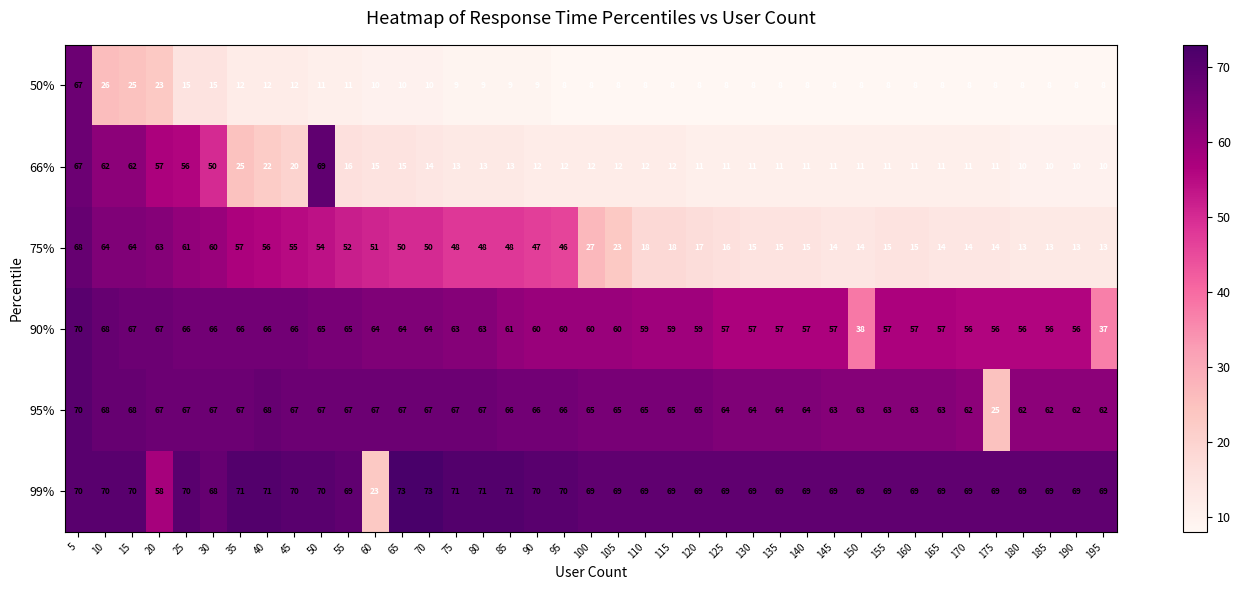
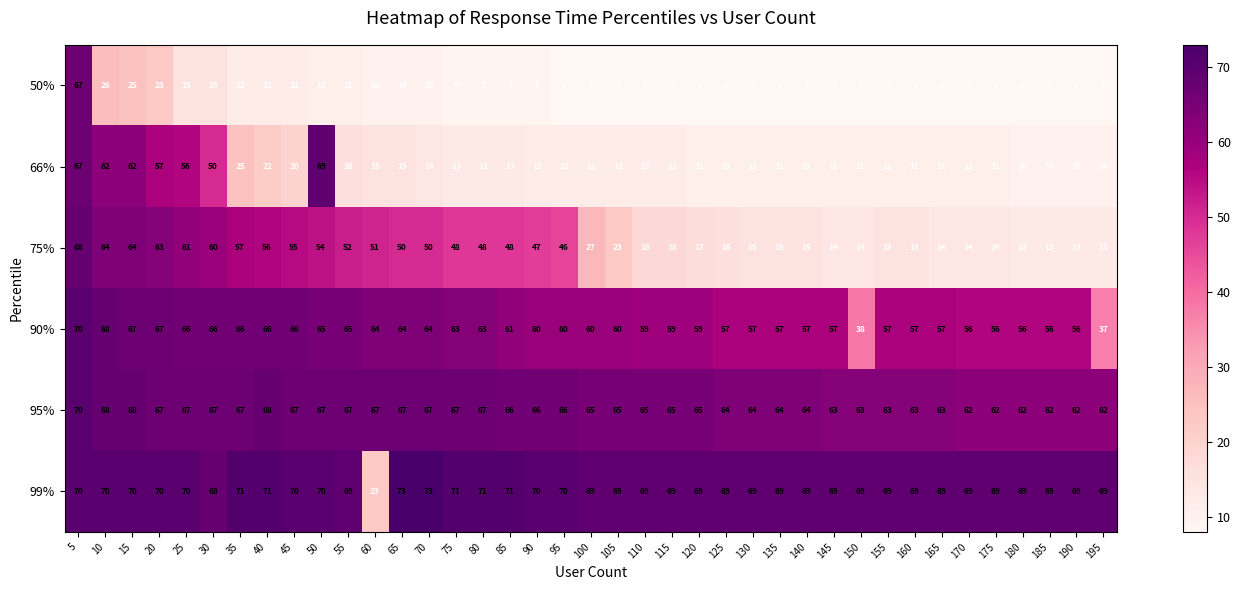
95%, 175: 25 -> 62
99%, 20: 58 -> 70
